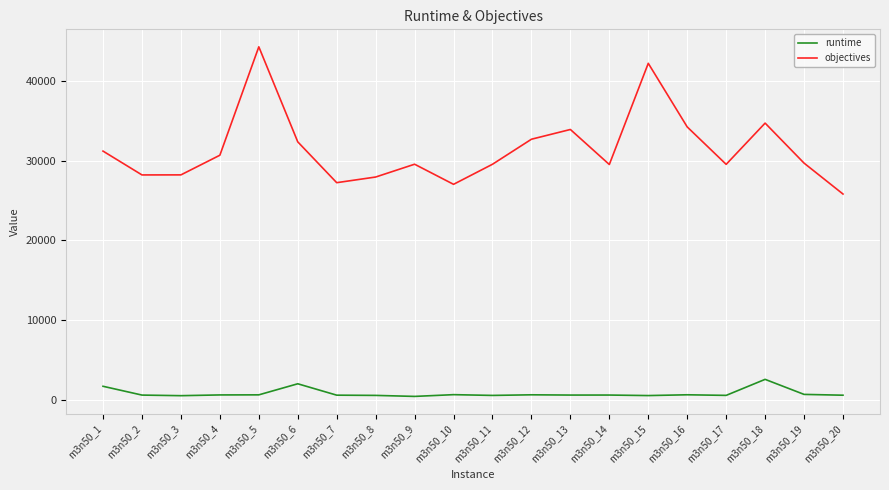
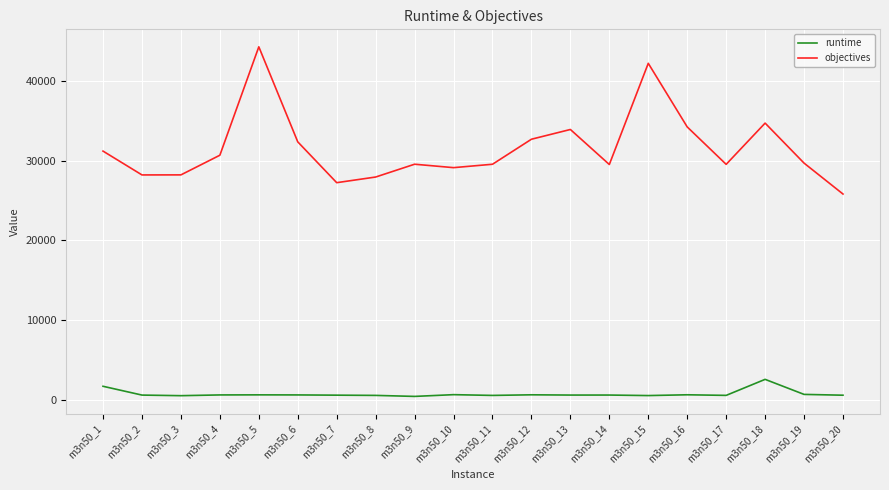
runtime, m3n50_6: 2000 -> 1000
objectives, m3n50_10: 27000 -> 29000
